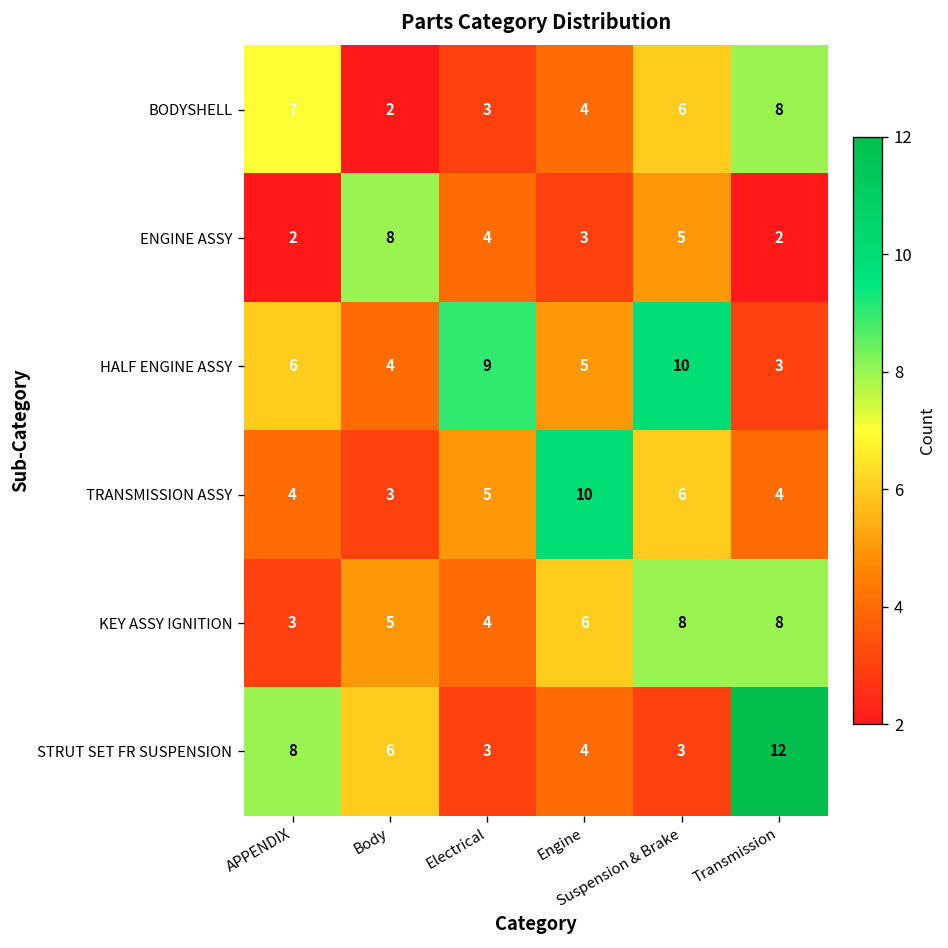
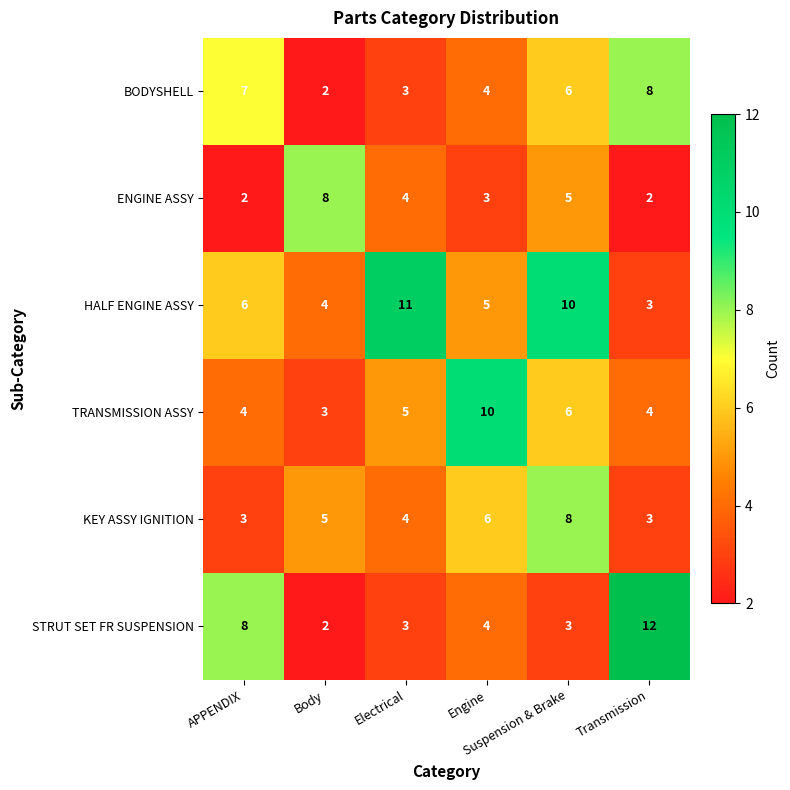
HALF ENGINE ASSY, Electrical: 9 -> 11
KEY ASSY IGNITION, Transmission: 8 -> 3
STRUT SET FR SUSPENSION, Body: 6 -> 2
